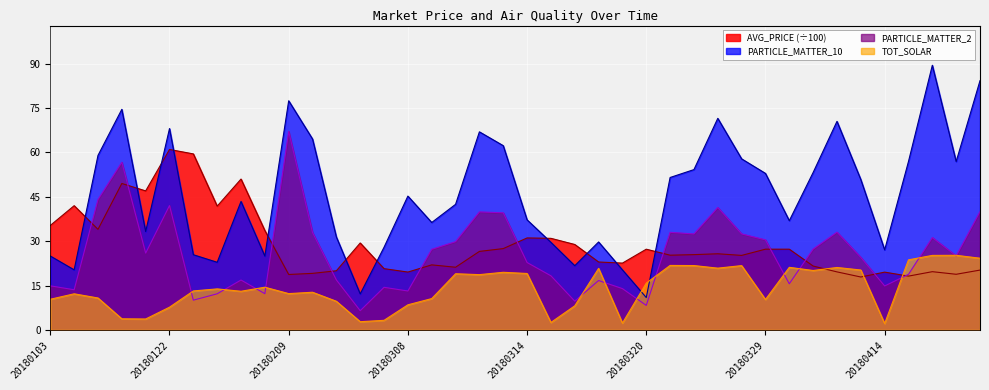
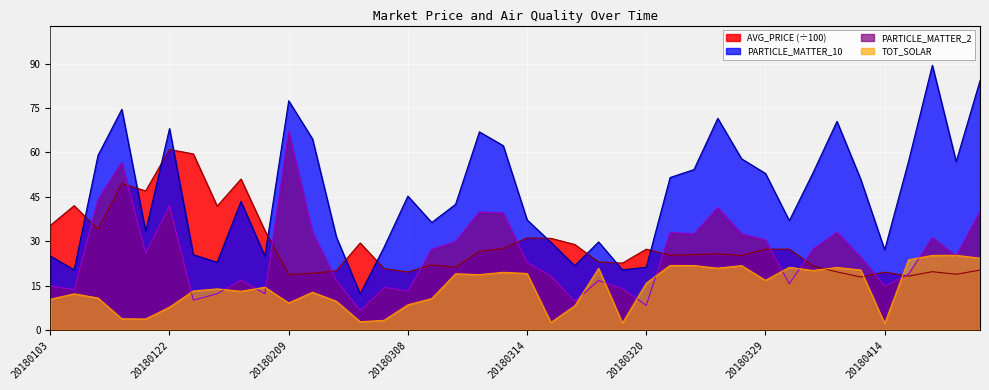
TOT_SOLAR, 20180209: 12 -> 9
PARTICLE_MATTER_10, 20180320: 11 -> 21
TOT_SOLAR, 20180329: 10 -> 17
